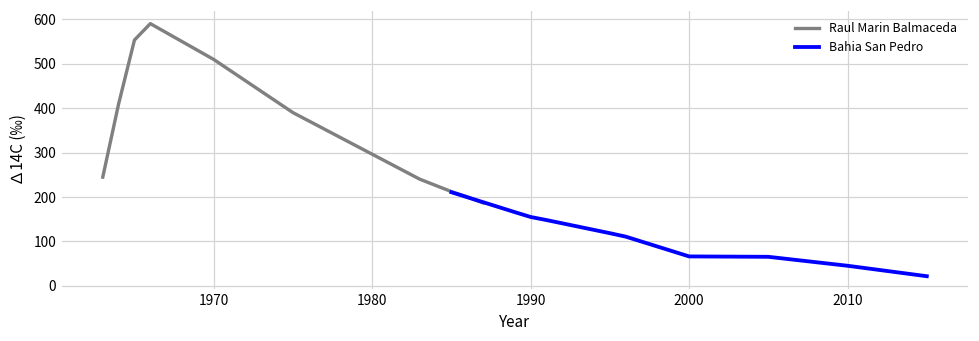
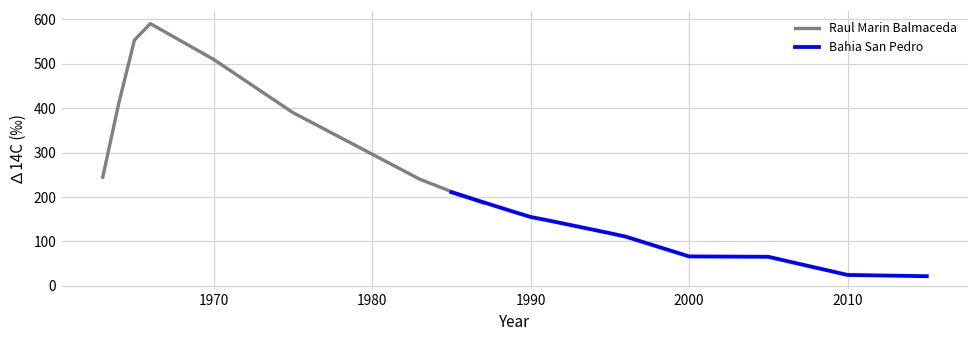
Bahia San Pedro, 2010: 50 -> 20
